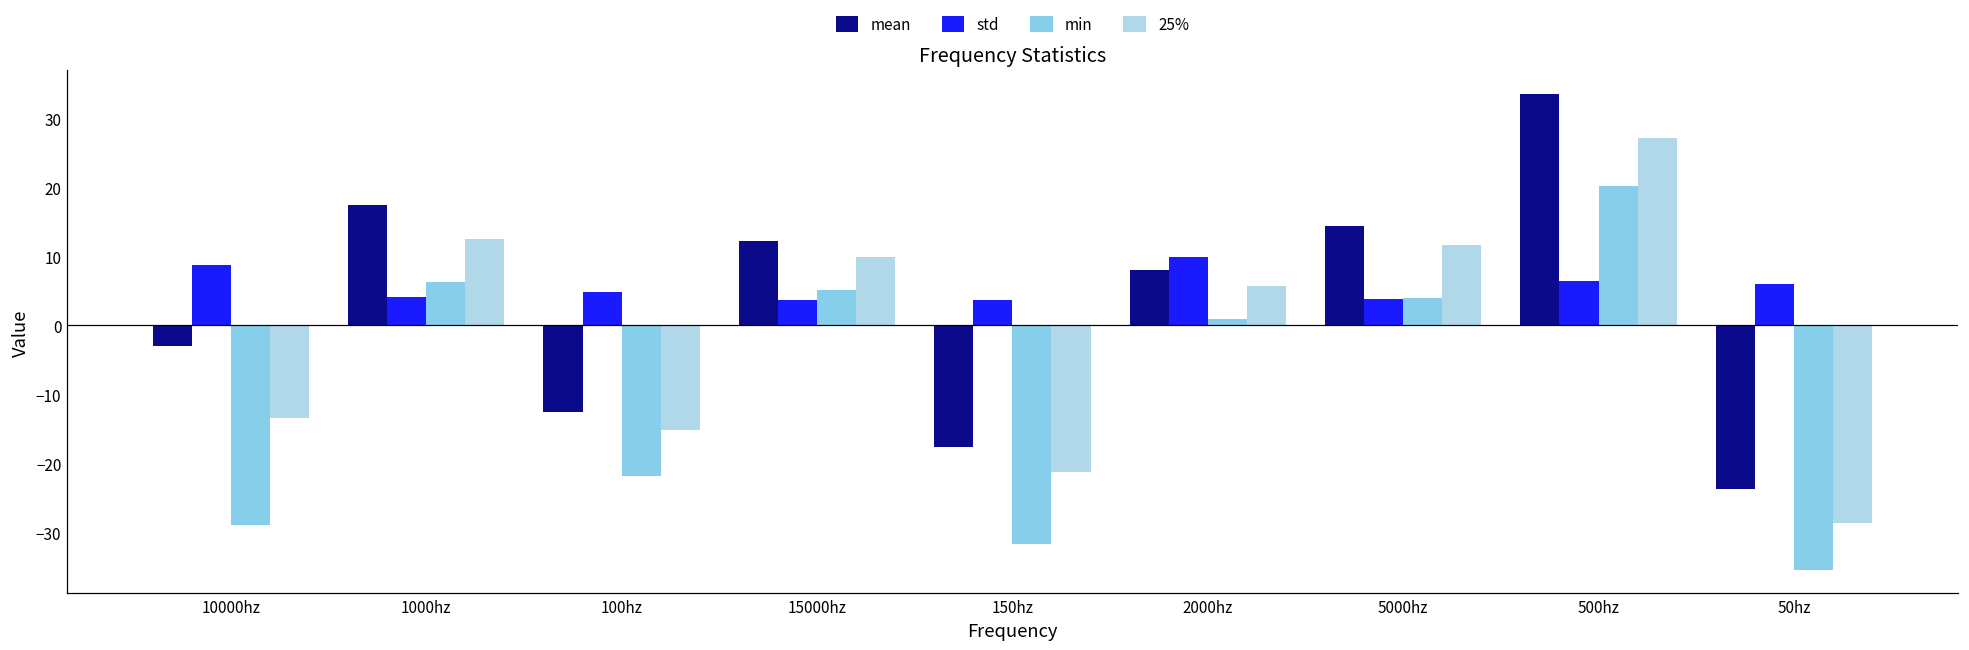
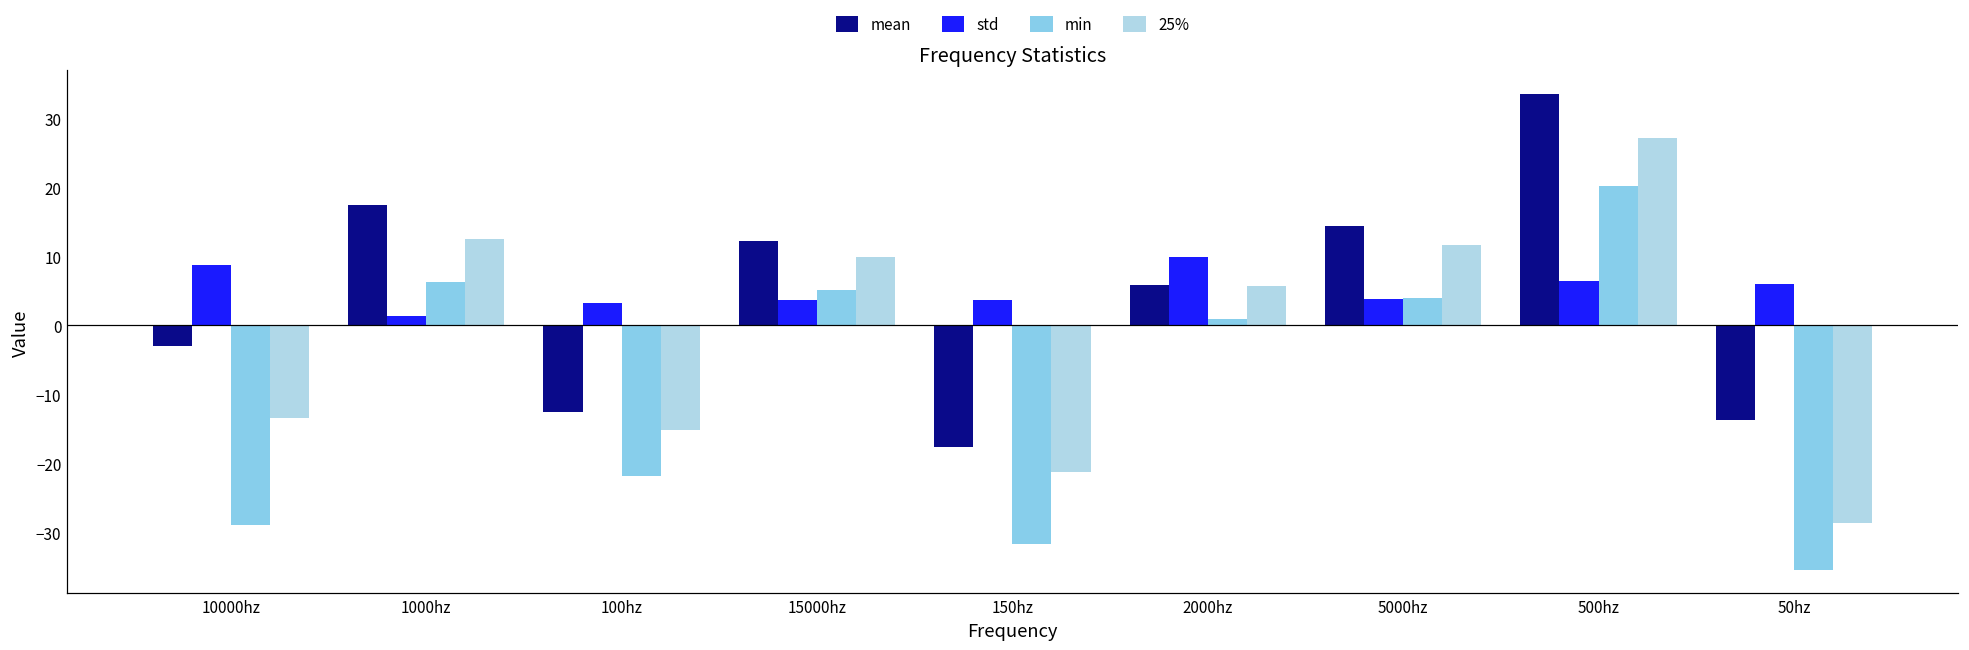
std, 1000hz: 4 -> 1
std, 100hz: 5 -> 3
mean, 2000hz: 8 -> 6
mean, 50hz: -24 -> -14
